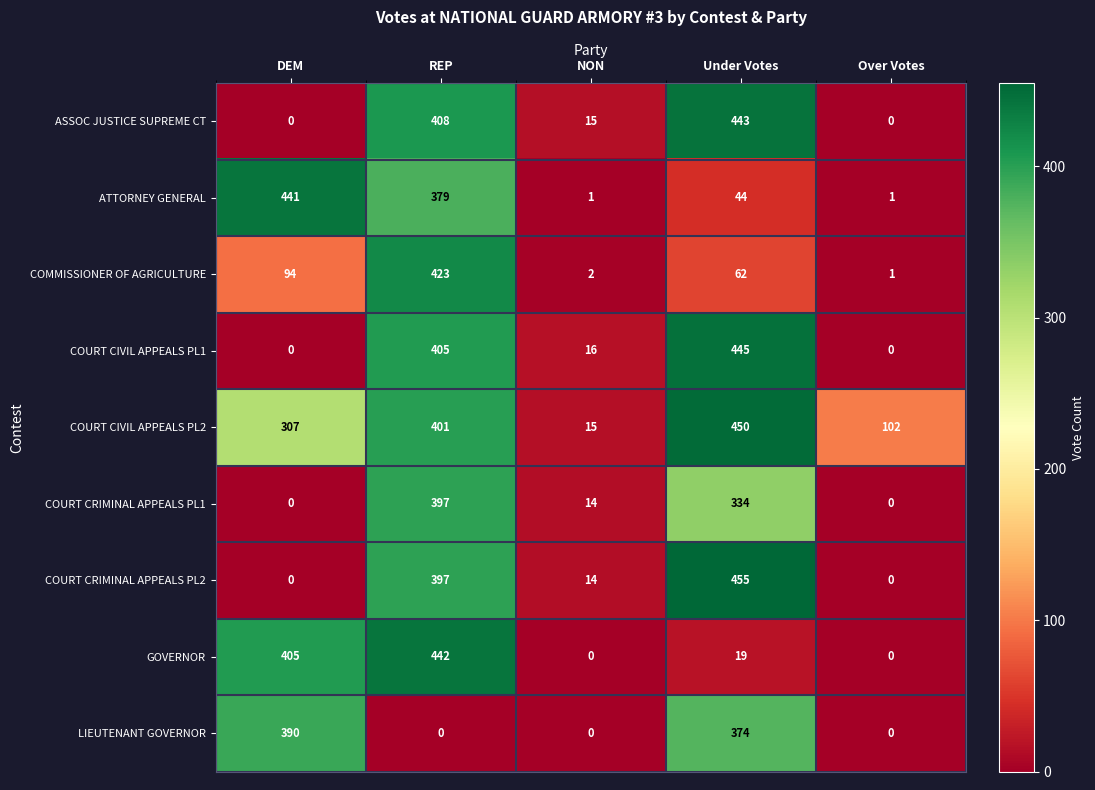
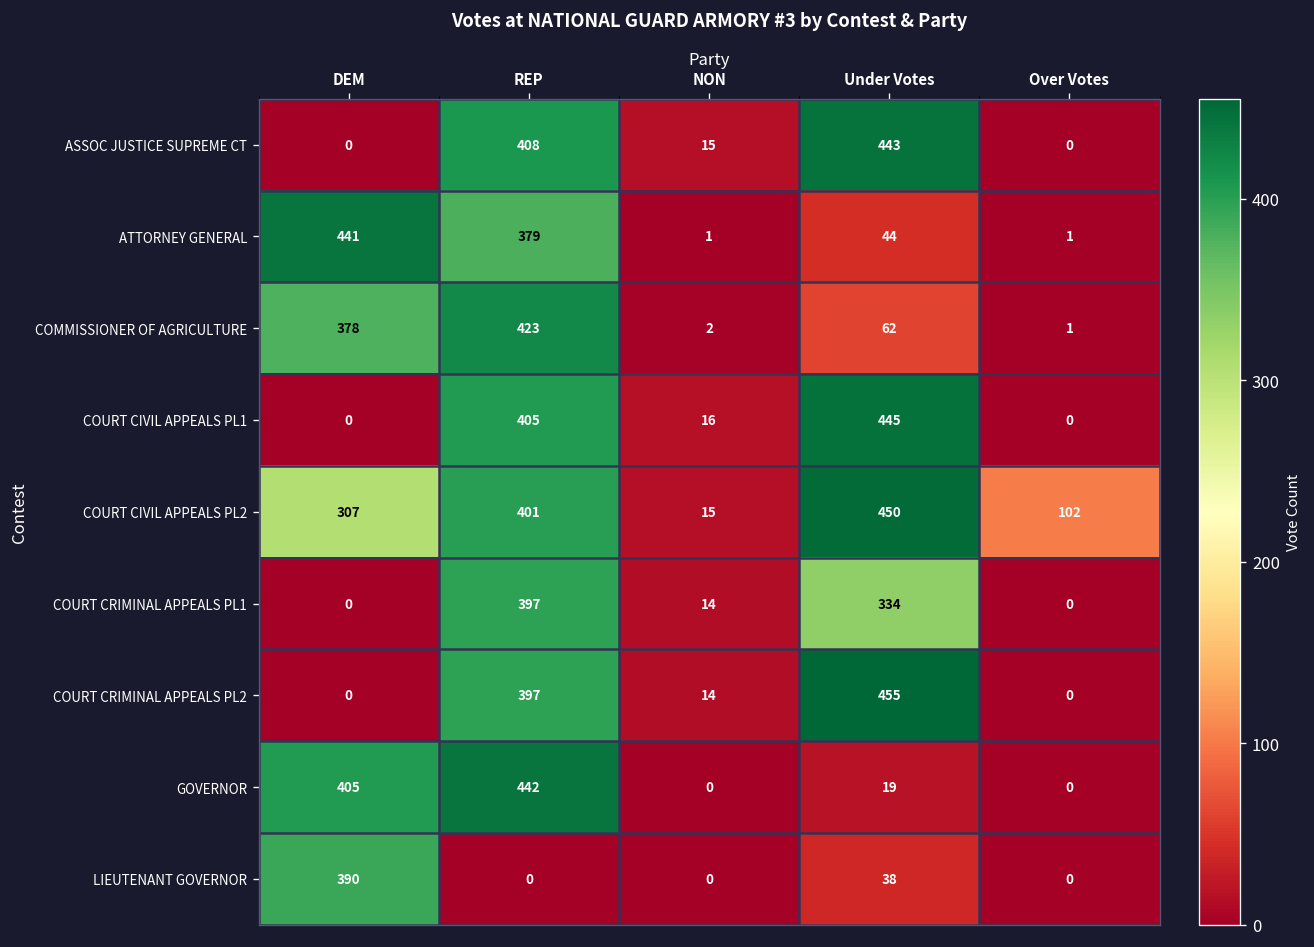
COMMISSIONER OF AGRICULTURE, DEM: 94 -> 378
LIEUTENANT GOVERNOR, Under Votes: 374 -> 38
